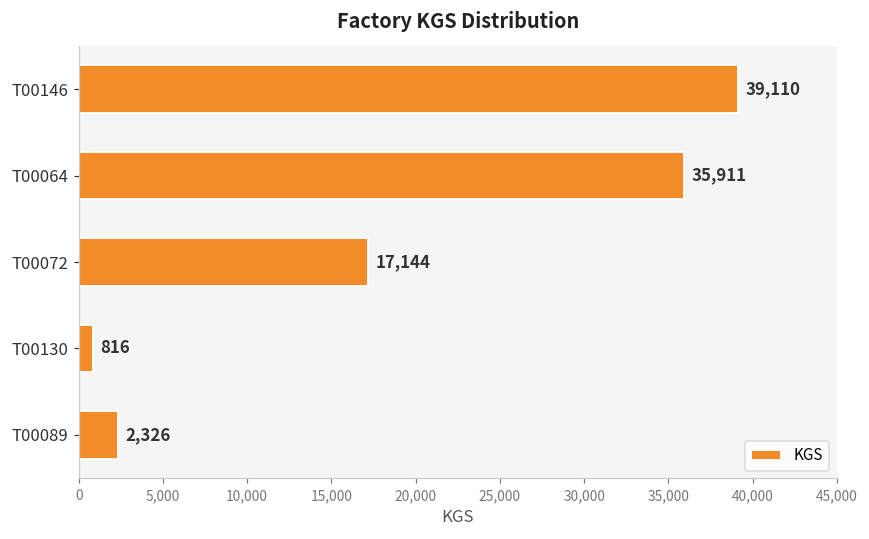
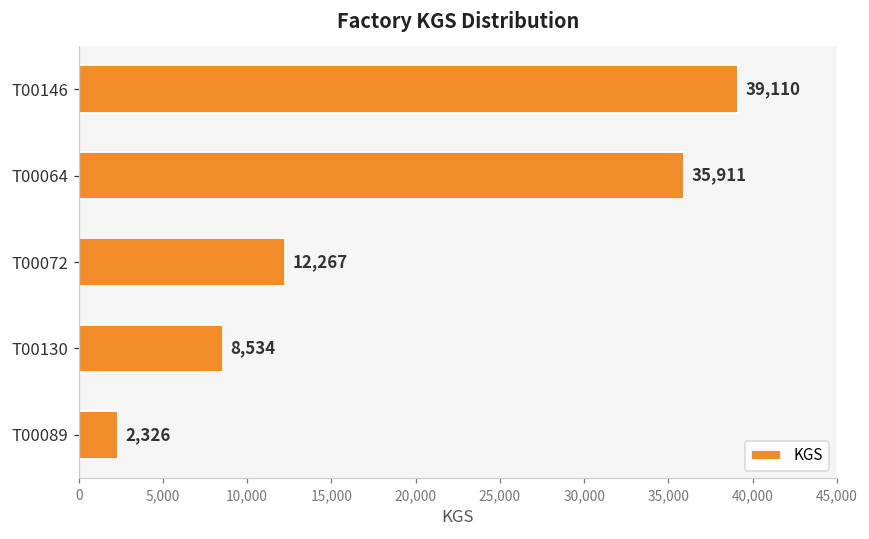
T00072: 17,144 -> 12,267
T00130: 816 -> 8,534
